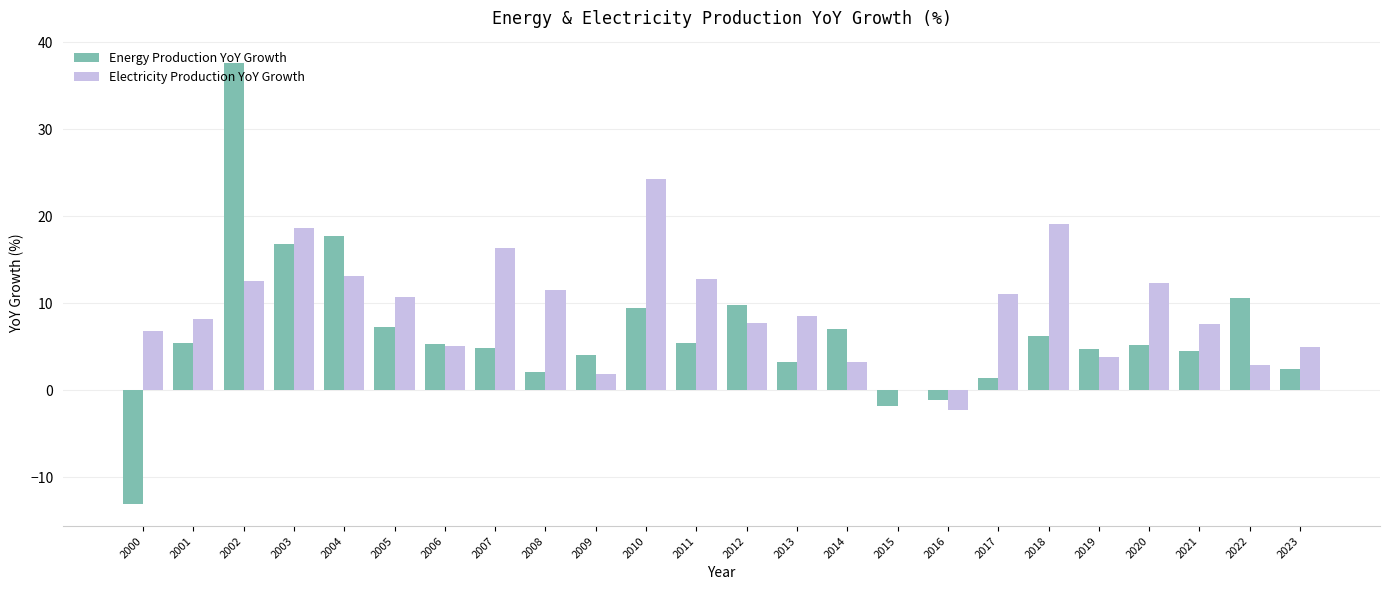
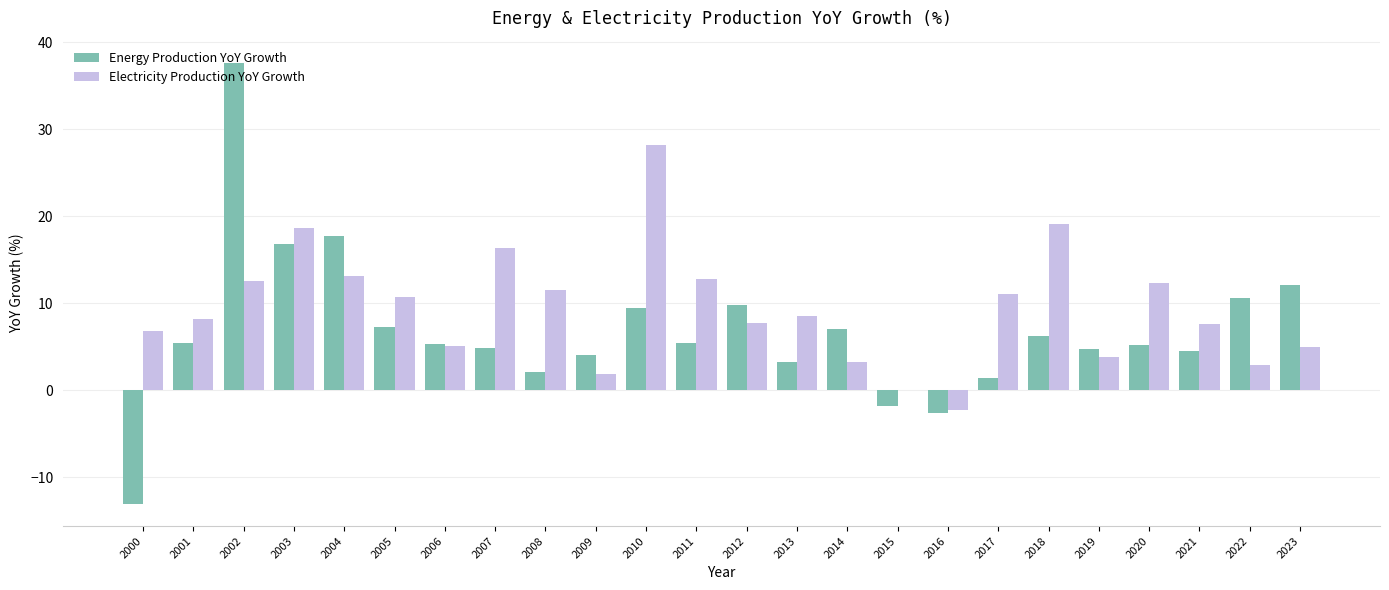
Electricity Production YoY Growth, 2010: 24 -> 28
Energy Production YoY Growth, 2016: -1 -> -3
Energy Production YoY Growth, 2023: 2 -> 12
